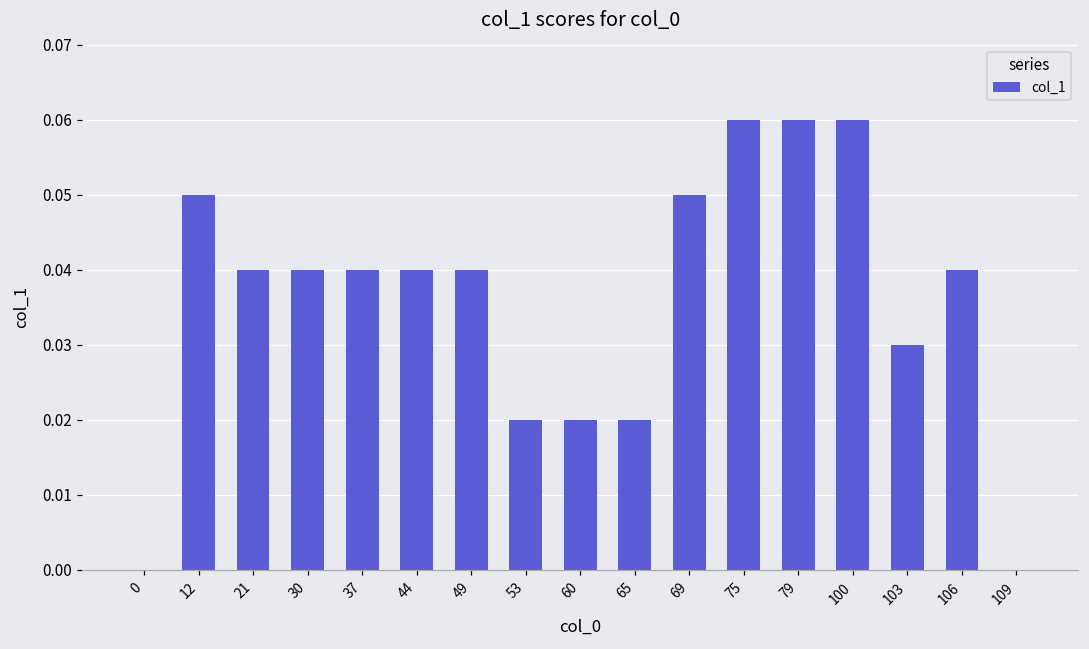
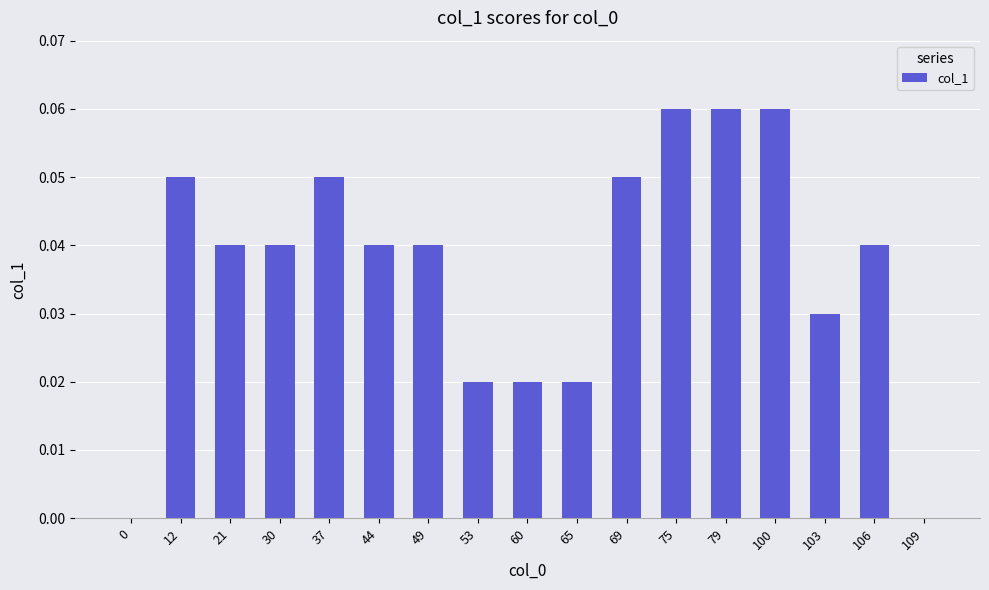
37: 0.04 -> 0.05
